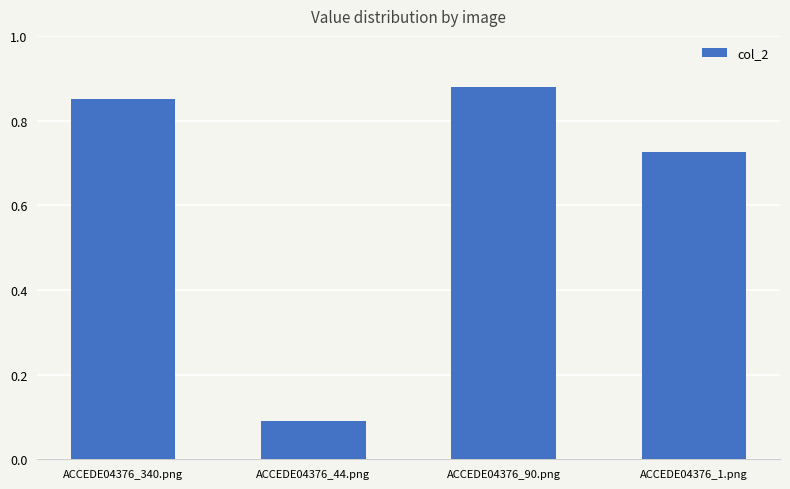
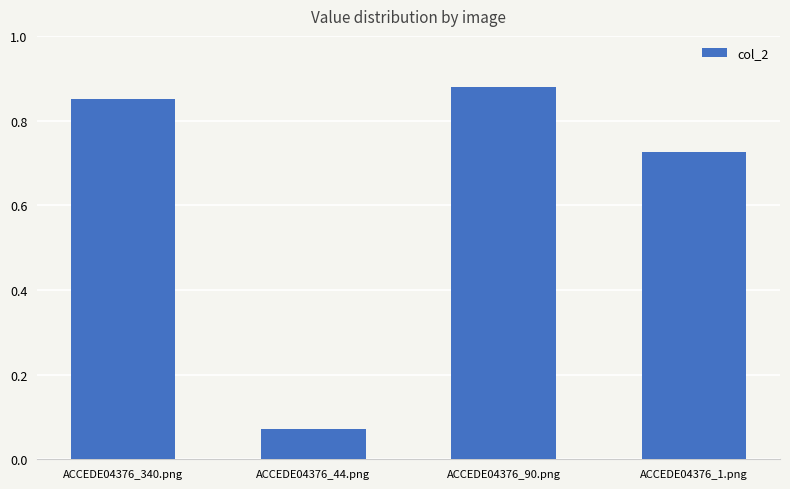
ACCEDE04376_44.png: 0.09 -> 0.07
